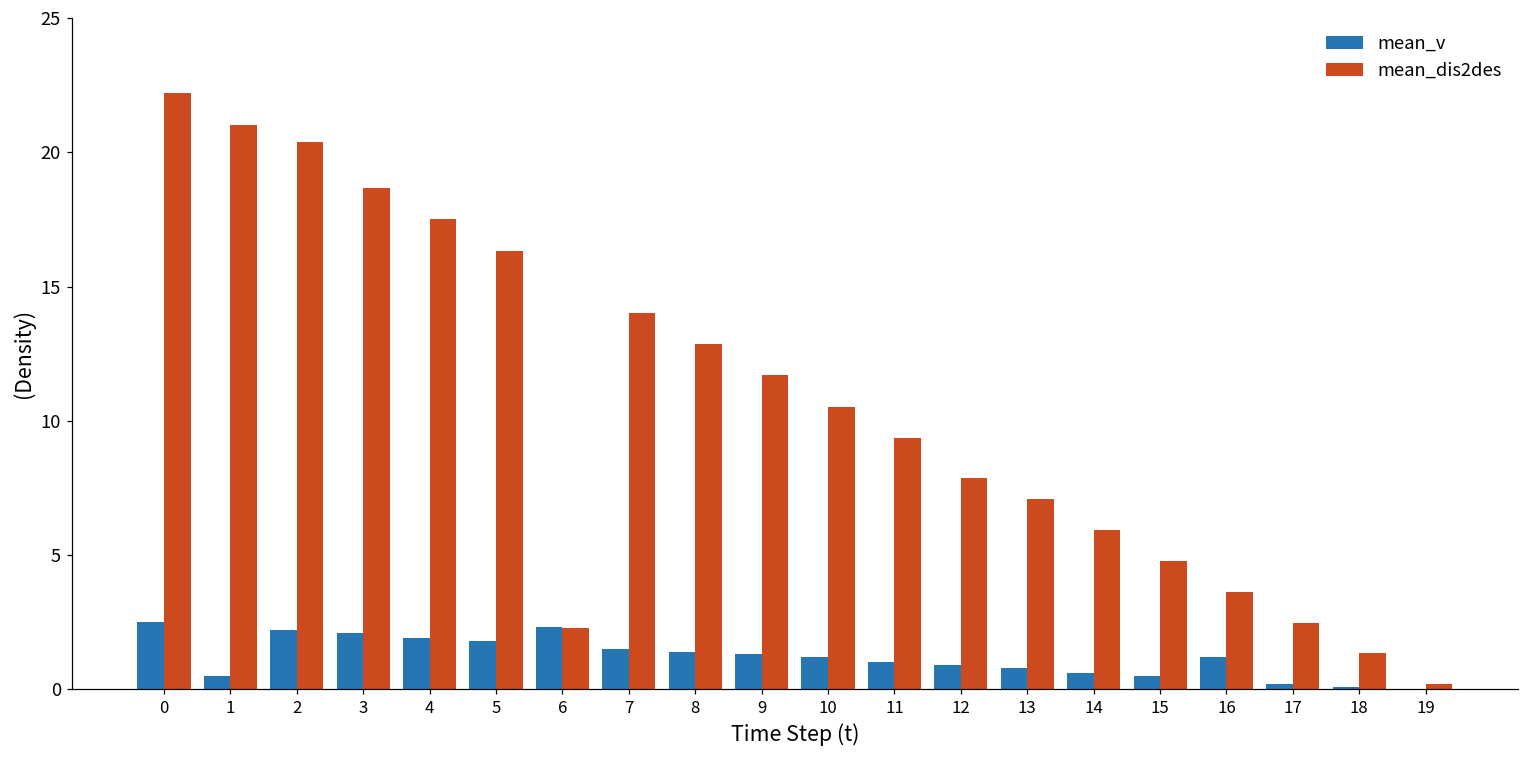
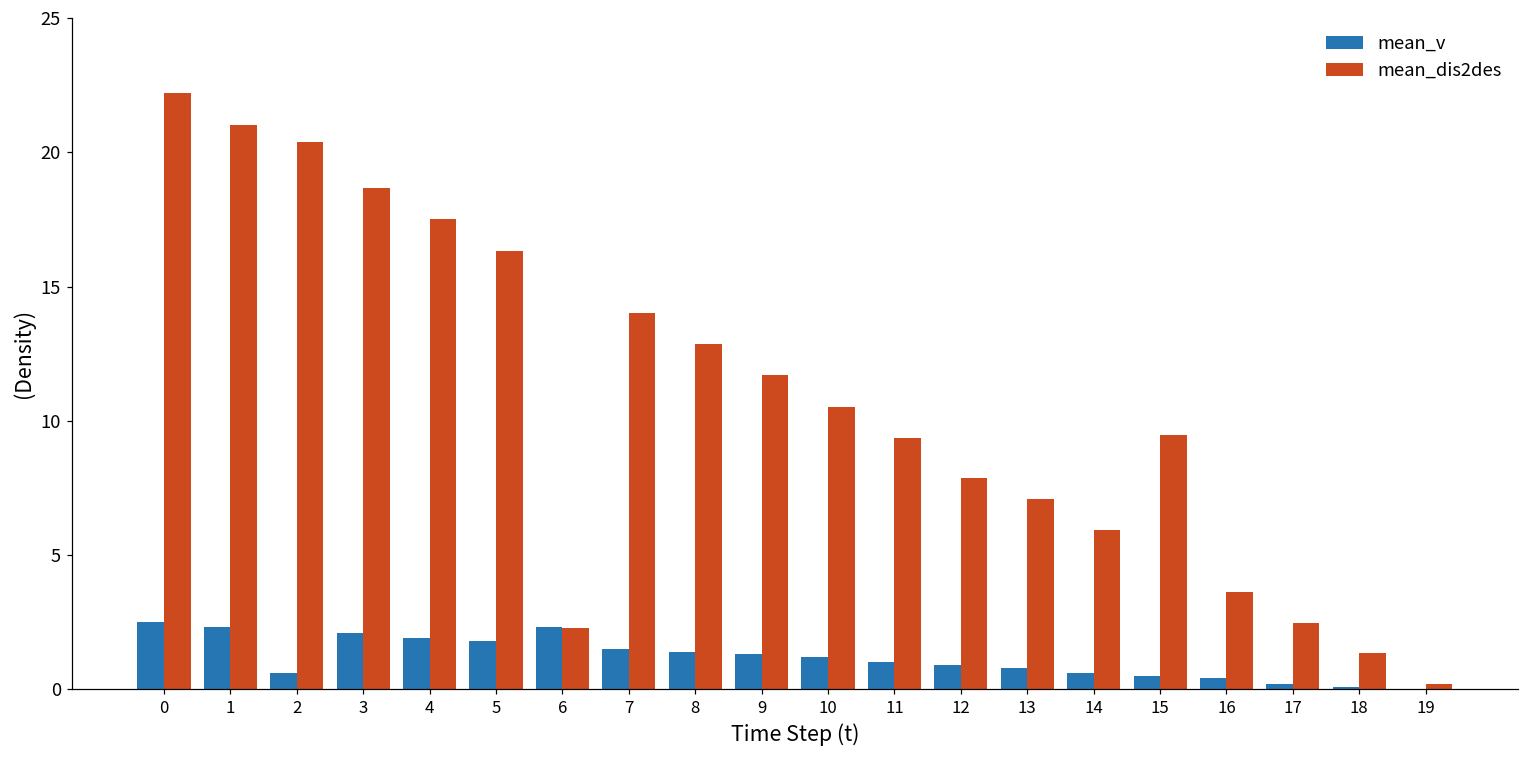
mean_v, 1: 0.5 -> 2.3
mean_v, 2: 2.2 -> 0.6
mean_dis2des, 15: 4.8 -> 9.5
mean_v, 16: 1.2 -> 0.4
